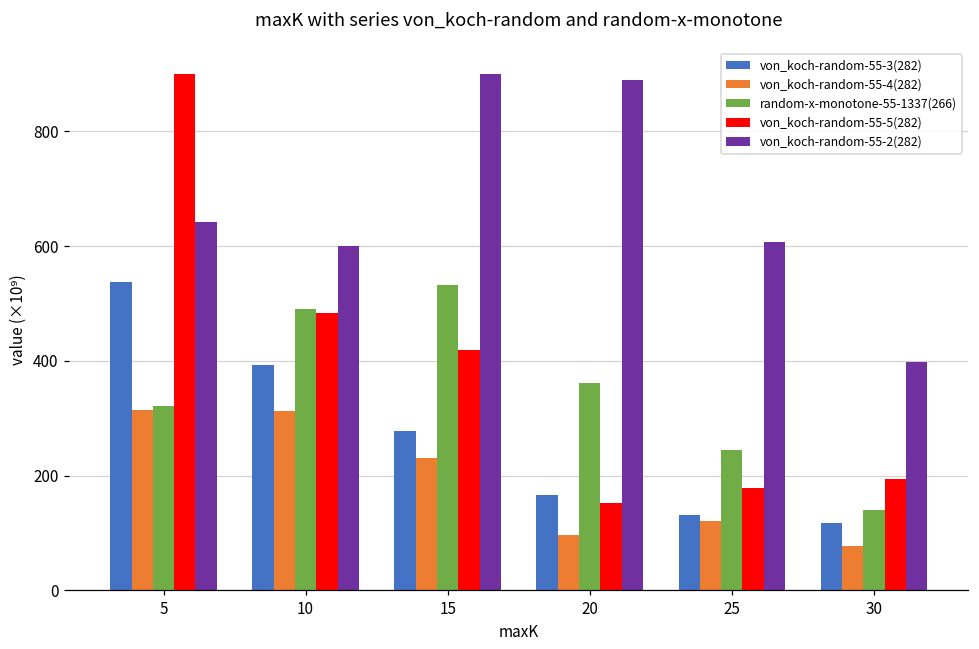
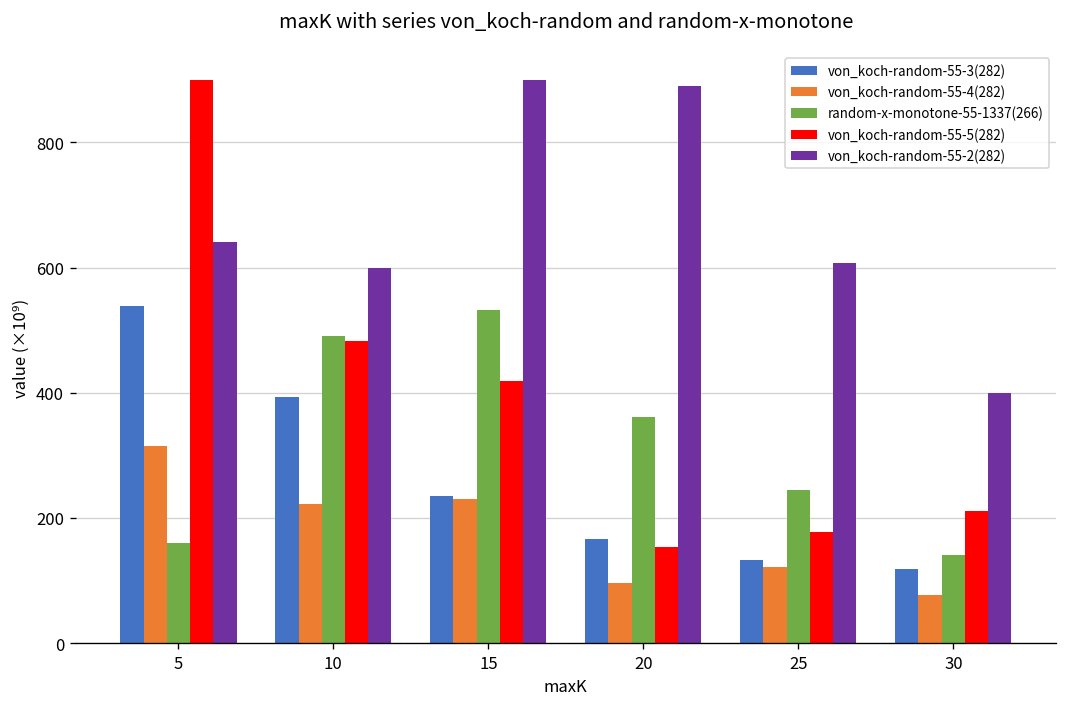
random-x-monotone-55-1337(266), 5: 320 -> 160
von_koch-random-55-4(282), 10: 310 -> 220
von_koch-random-55-3(282), 15: 280 -> 230
von_koch-random-55-5(282), 30: 190 -> 210
